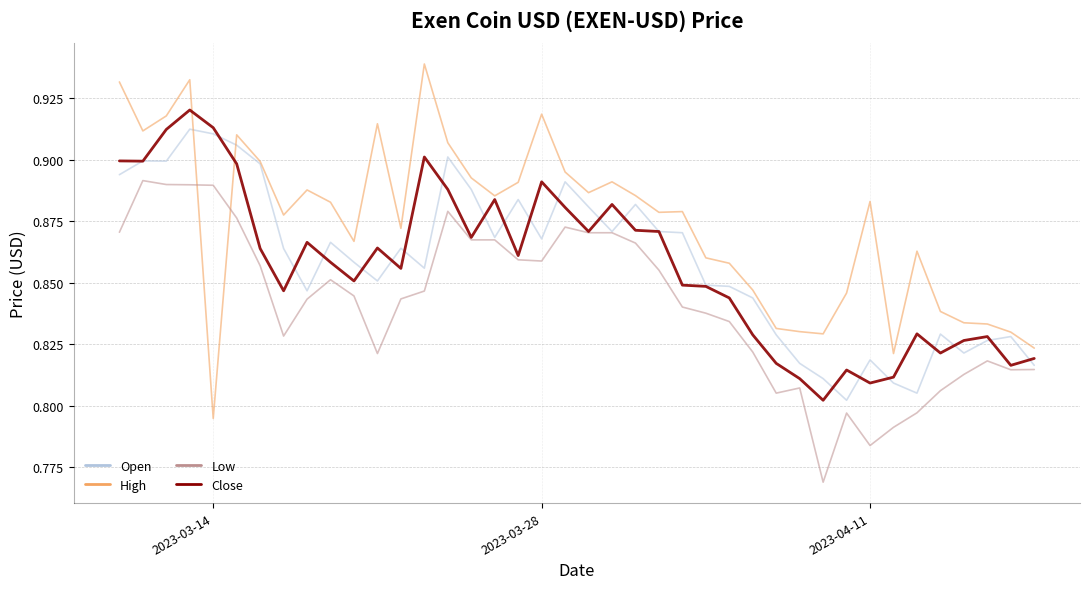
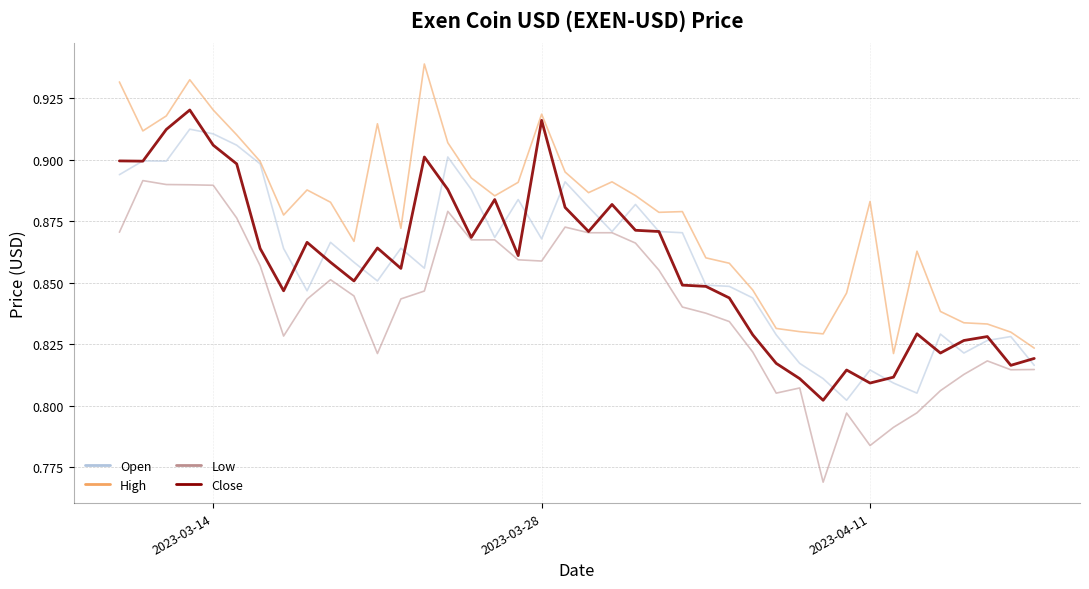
High, 2023-03-14: 0.795 -> 0.920
Close, 2023-03-14: 0.913 -> 0.906
Close, 2023-03-28: 0.891 -> 0.916
Open, 2023-04-11: 0.819 -> 0.815
